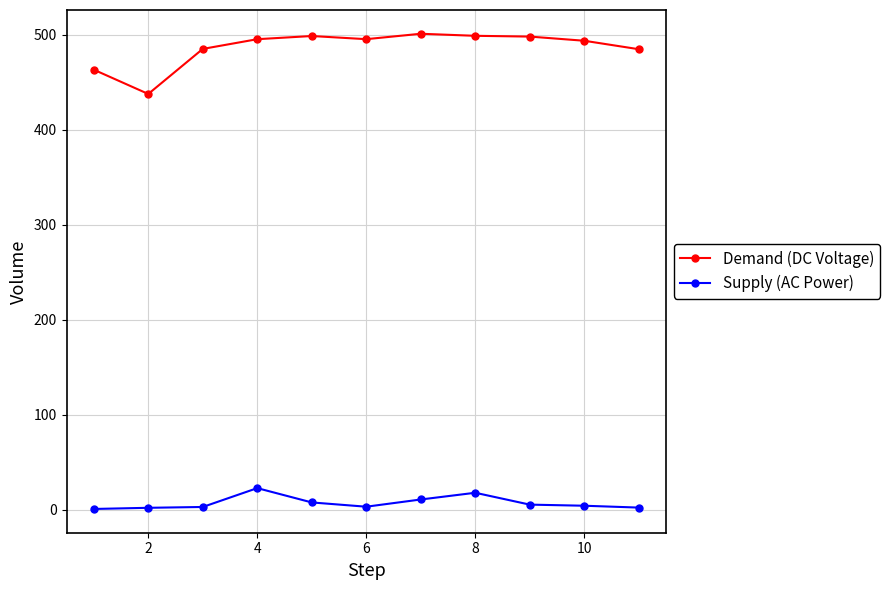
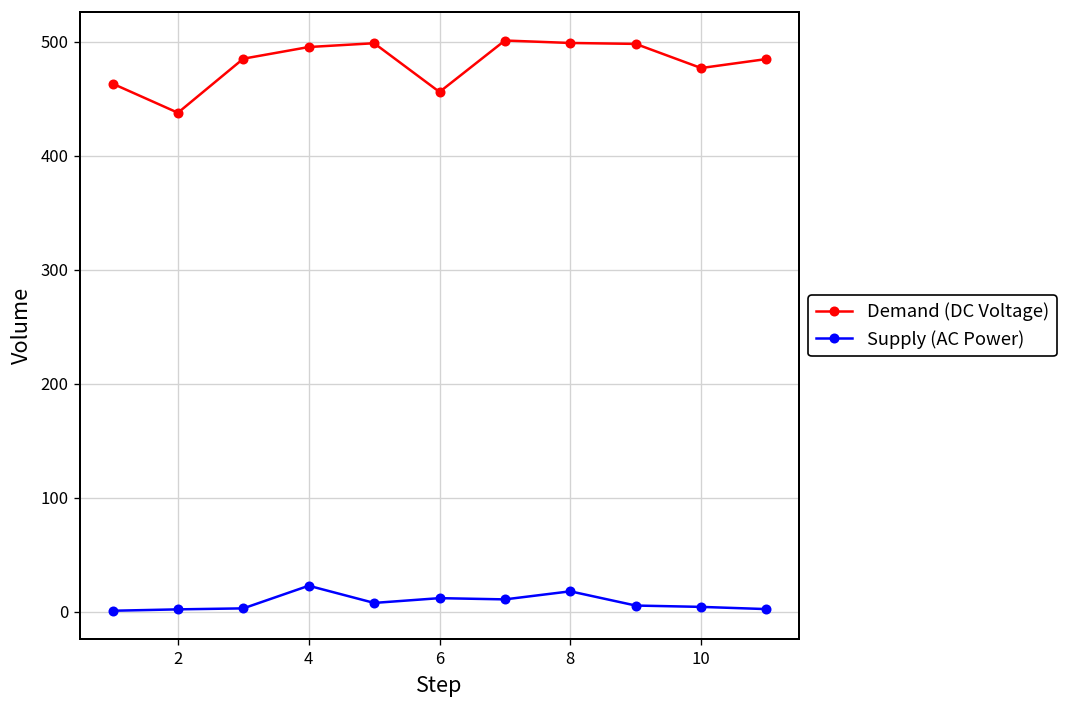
Demand (DC Voltage), 6: 500 -> 460
Supply (AC Power), 6: 0 -> 10
Demand (DC Voltage), 10: 490 -> 480
